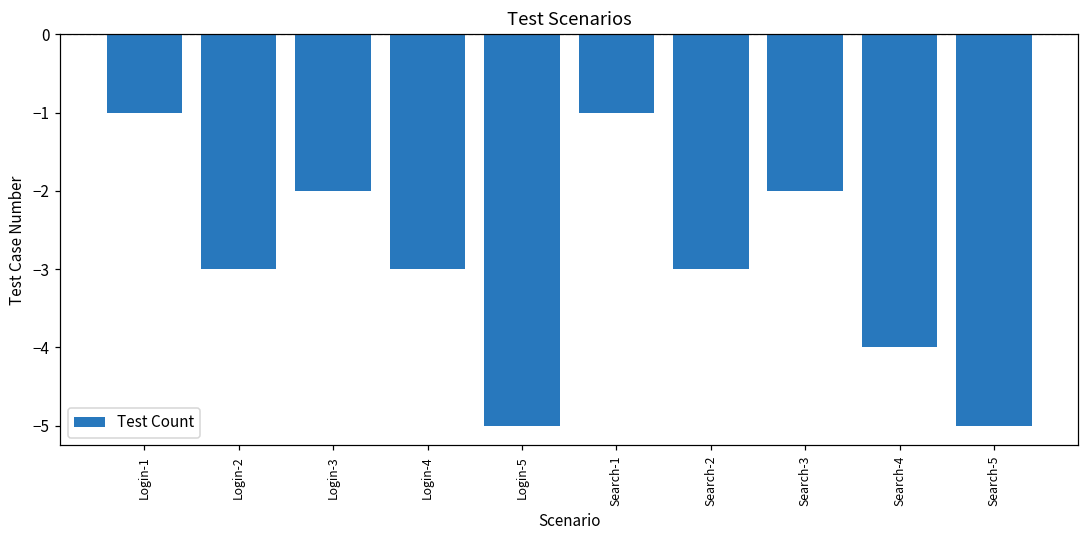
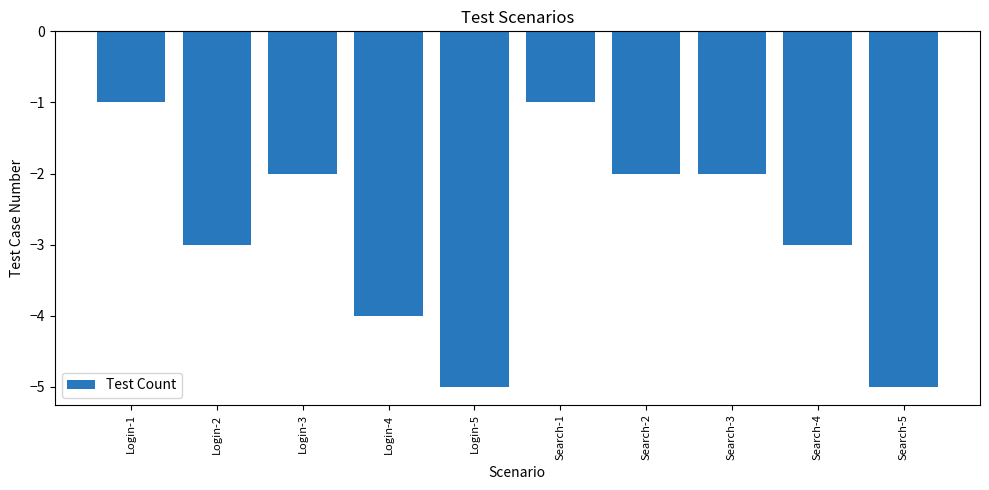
Login-4: -3.0 -> -4.0
Search-2: -3.0 -> -2.0
Search-4: -4.0 -> -3.0
